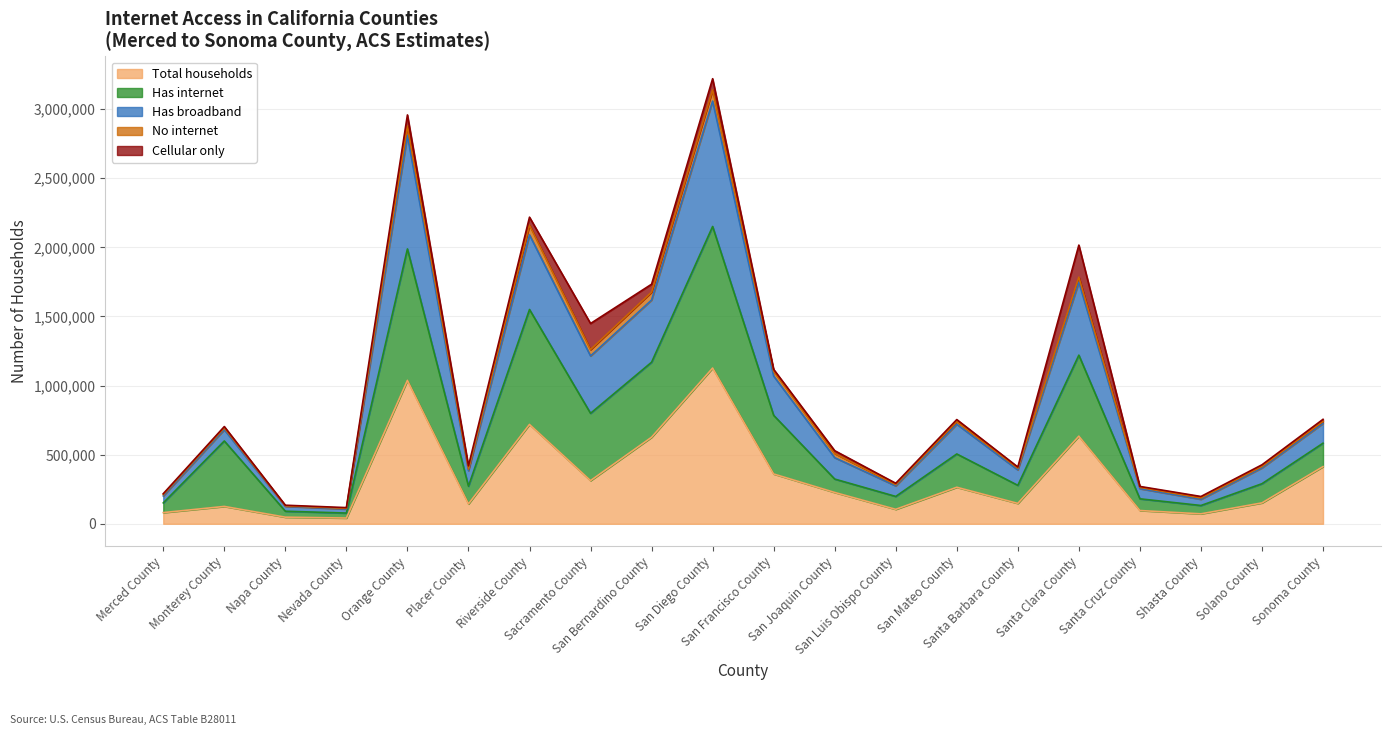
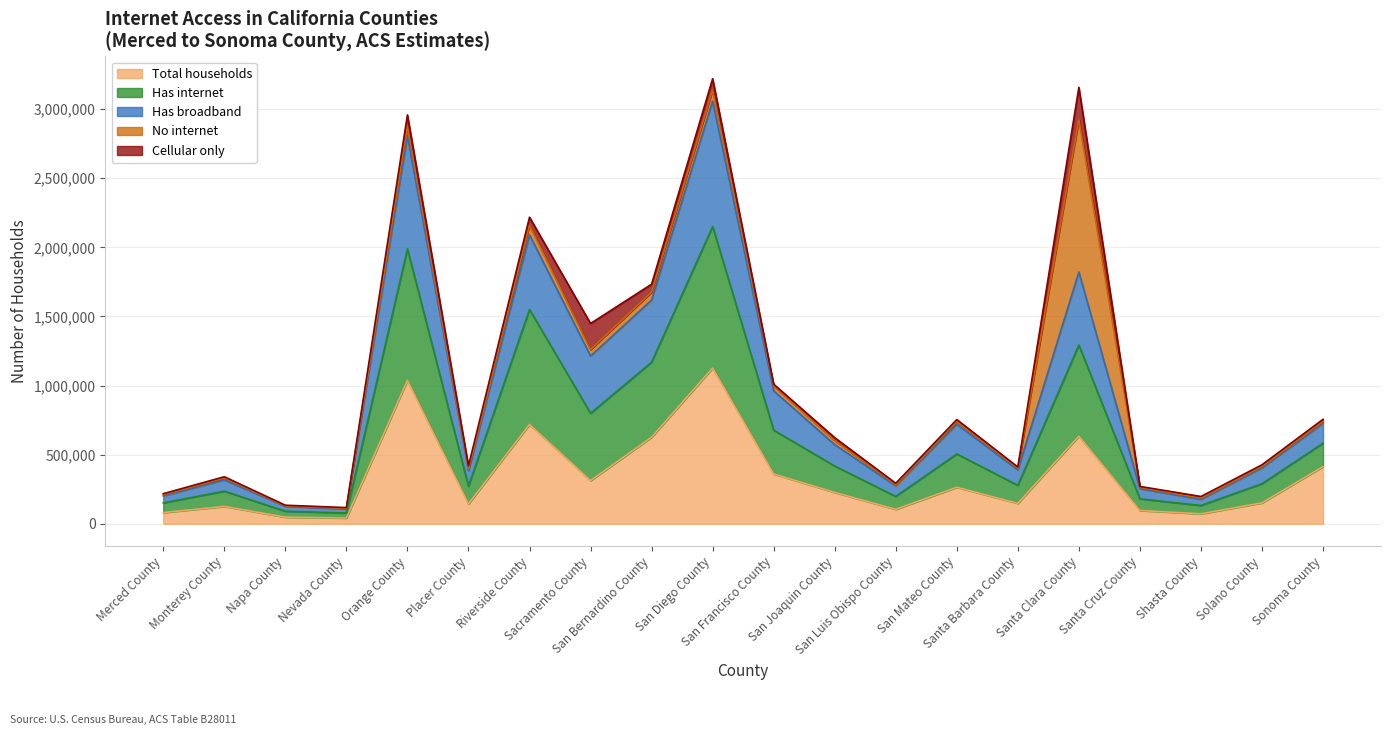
Has internet, Monterey County: 470,000 -> 110,000
Has internet, San Francisco County: 420,000 -> 320,000
Has internet, San Joaquin County: 100,000 -> 190,000
Has internet, Santa Clara County: 590,000 -> 660,000
No internet, Santa Clara County: 40,000 -> 1,100,000
